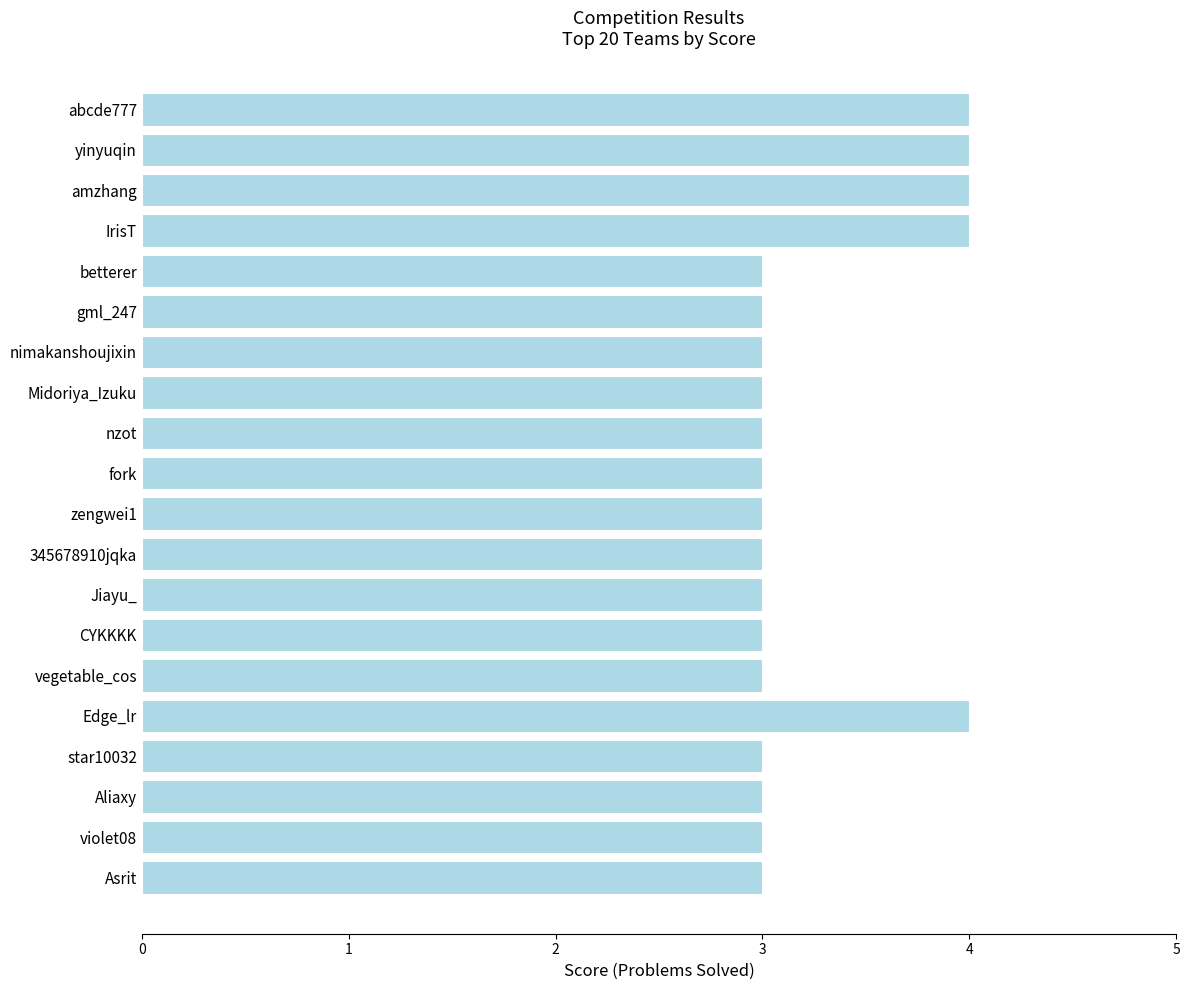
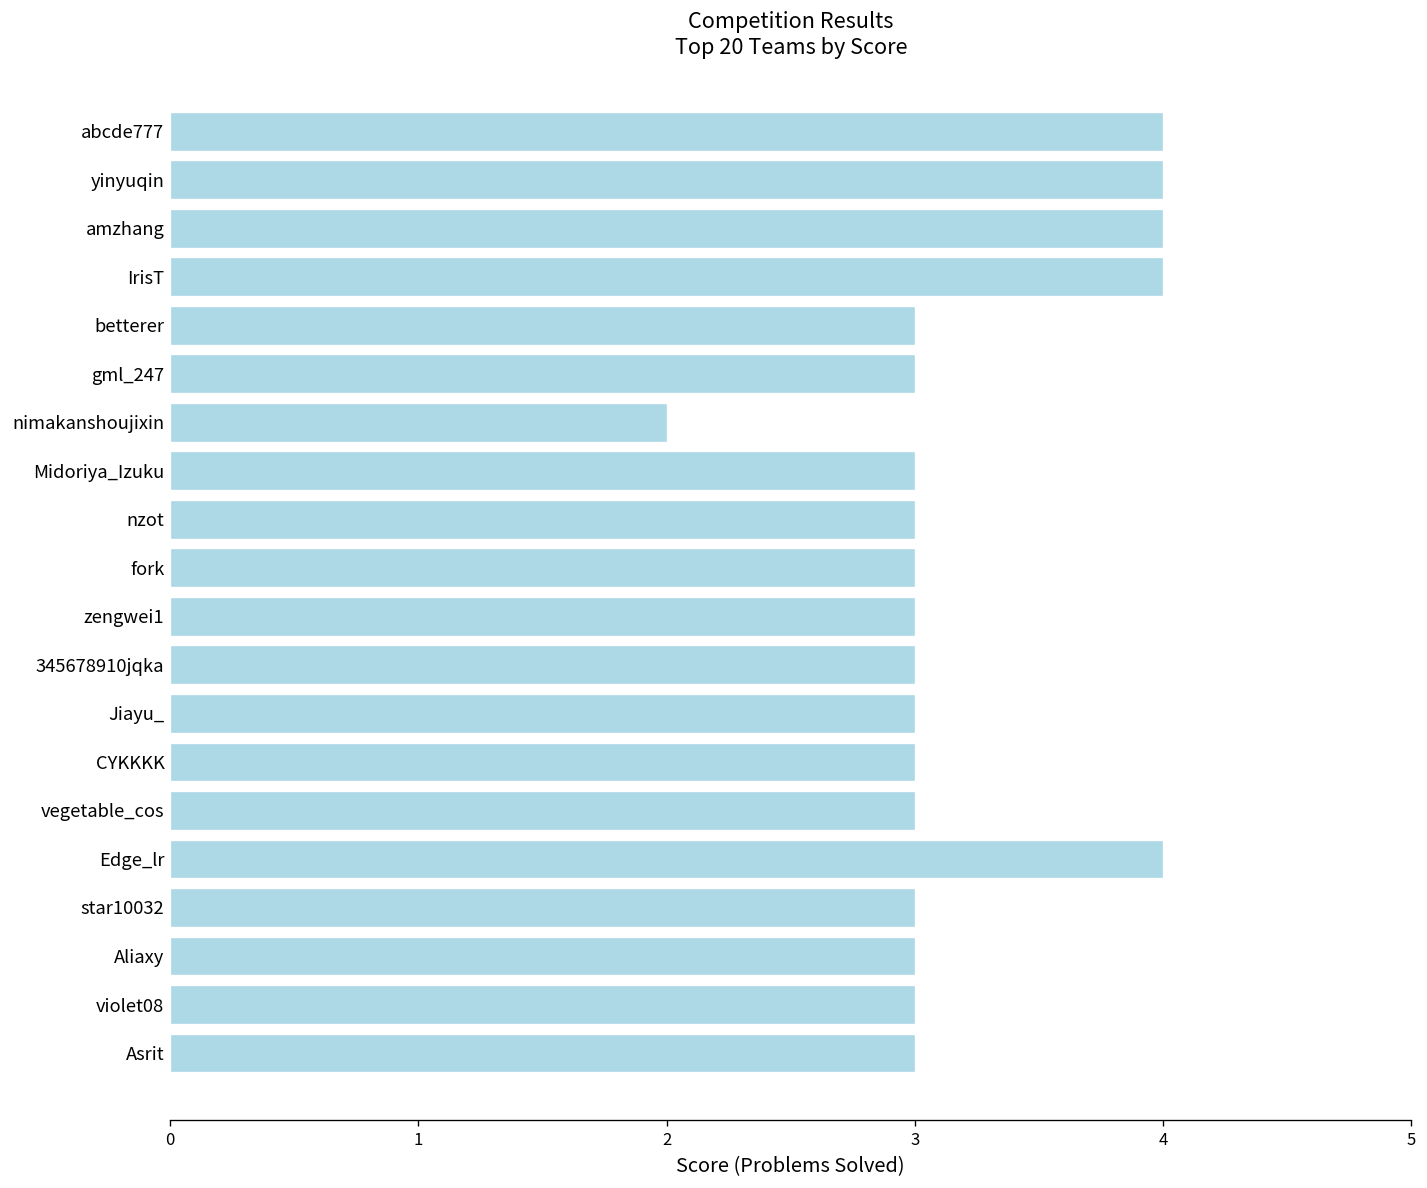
nimakanshoujixin: 3 -> 2
